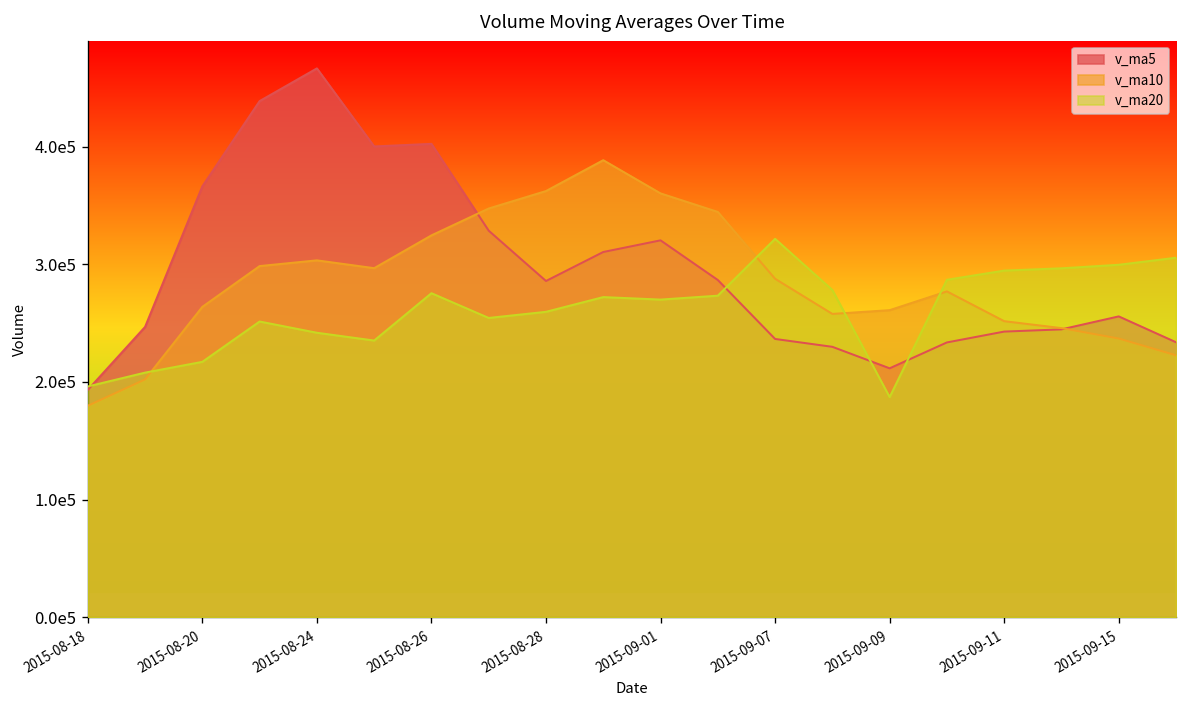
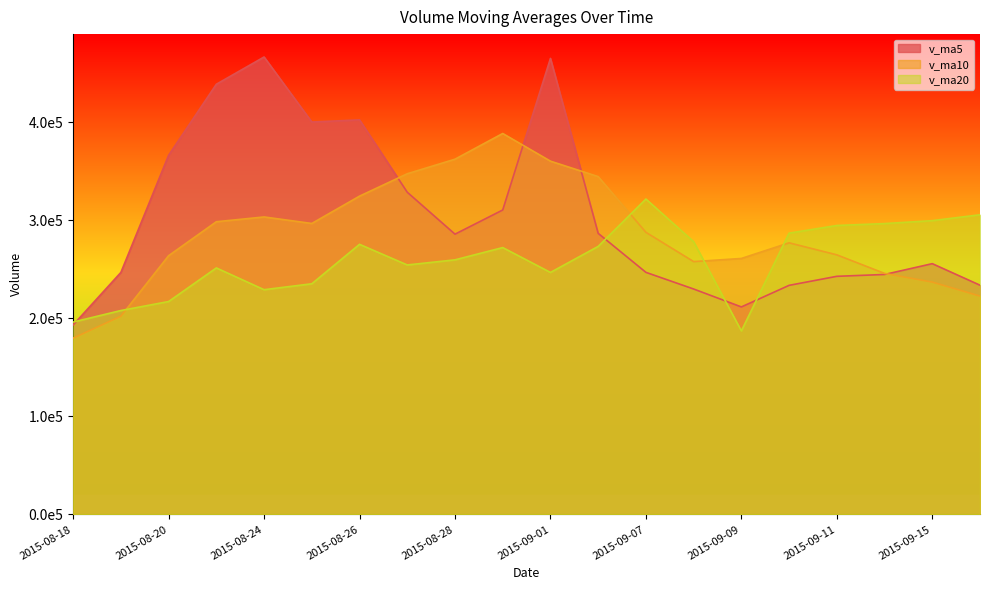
v_ma20, 2015-08-24: 240000 -> 230000
v_ma5, 2015-09-01: 320000 -> 460000
v_ma20, 2015-09-01: 270000 -> 250000
v_ma5, 2015-09-07: 240000 -> 250000
v_ma10, 2015-09-11: 250000 -> 260000
